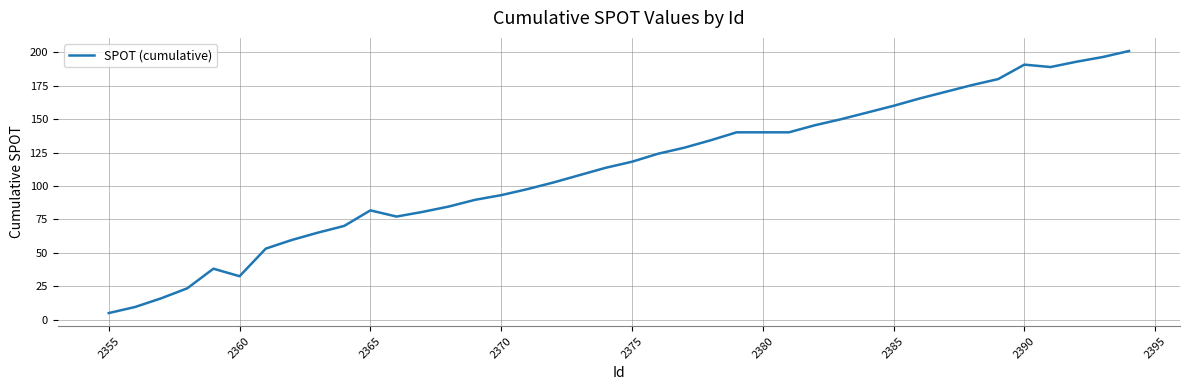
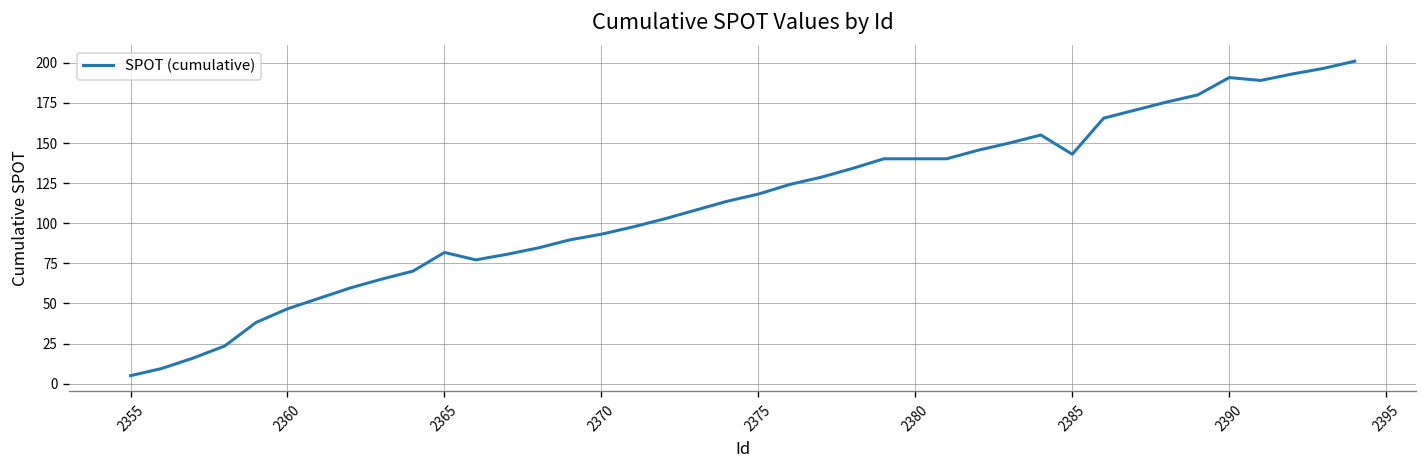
2360: 33 -> 47
2385: 160 -> 143
